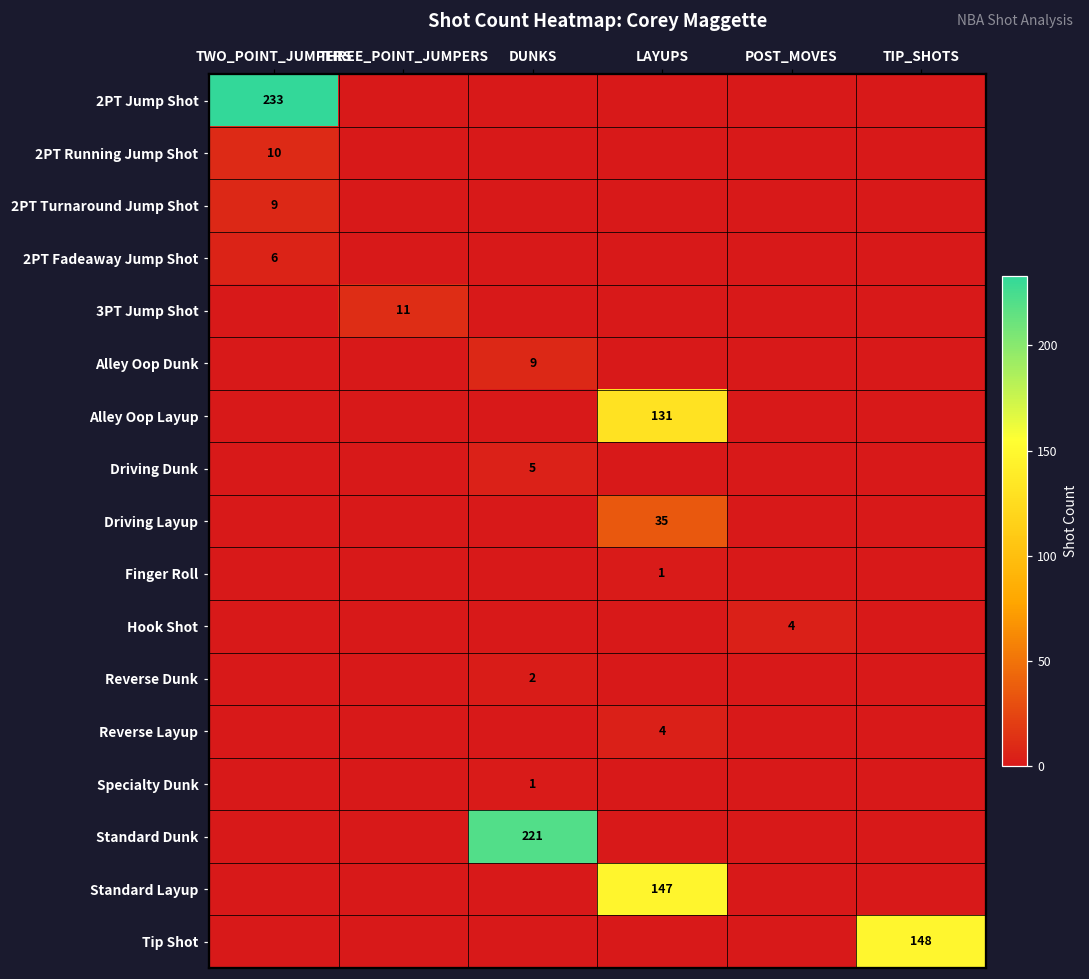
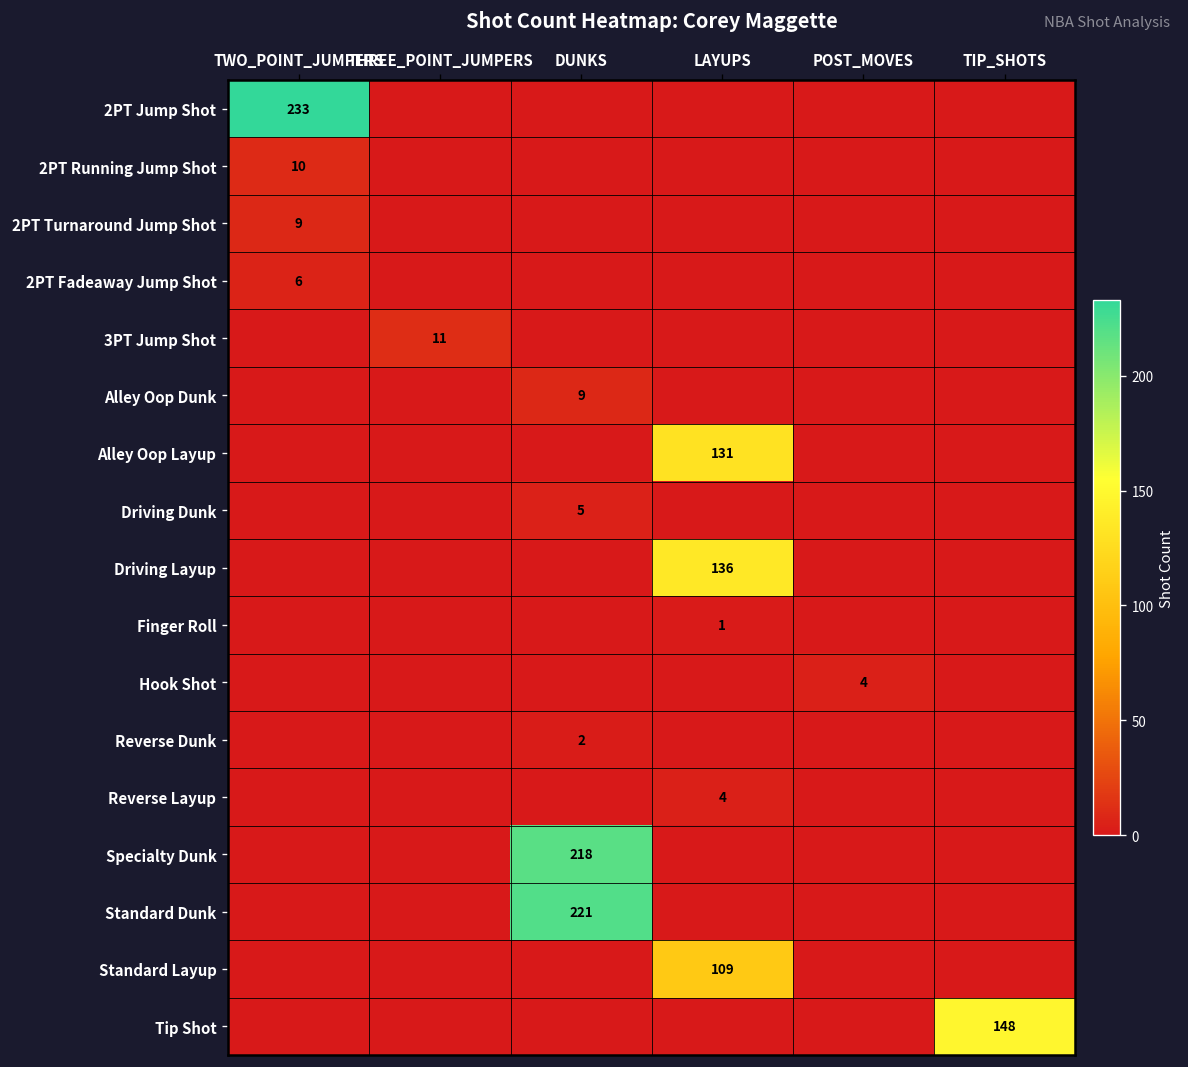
Driving Layup, LAYUPS: 35 -> 136
Specialty Dunk, DUNKS: 1 -> 218
Standard Layup, LAYUPS: 147 -> 109
